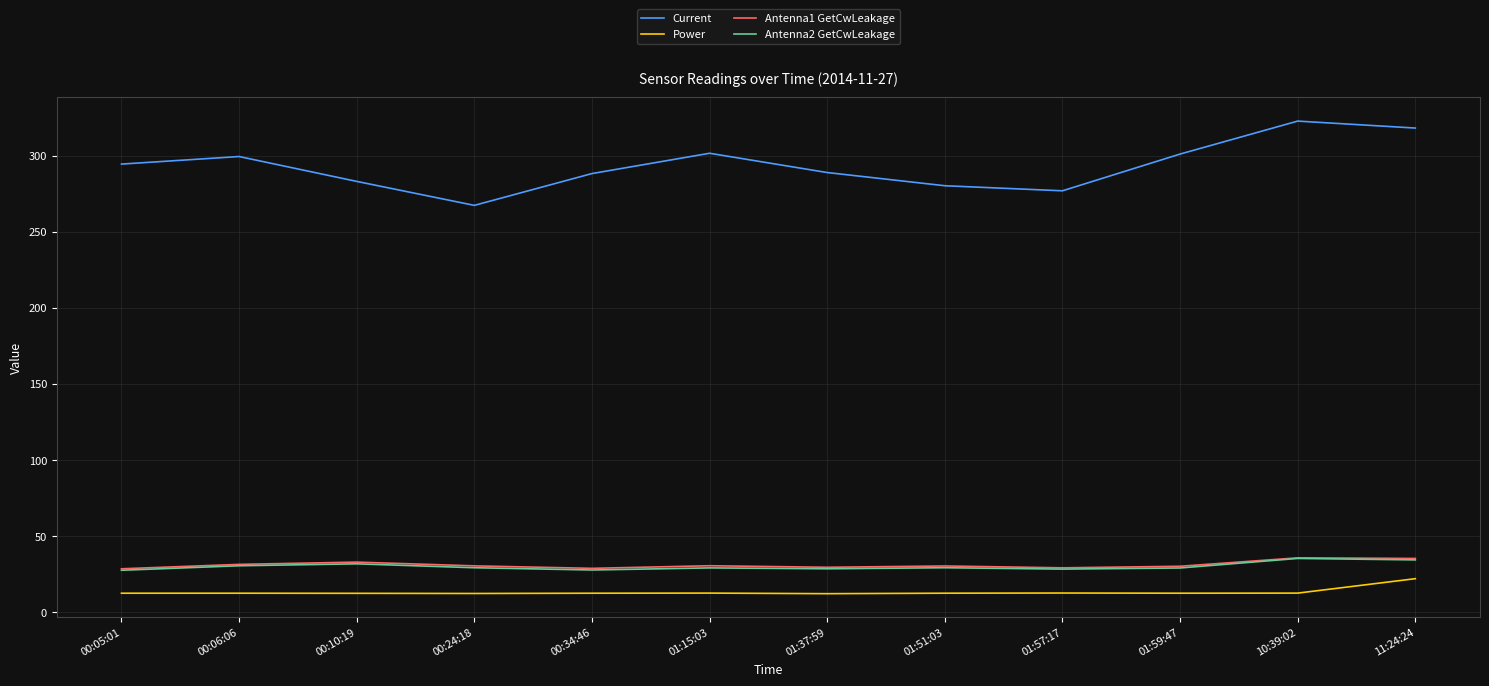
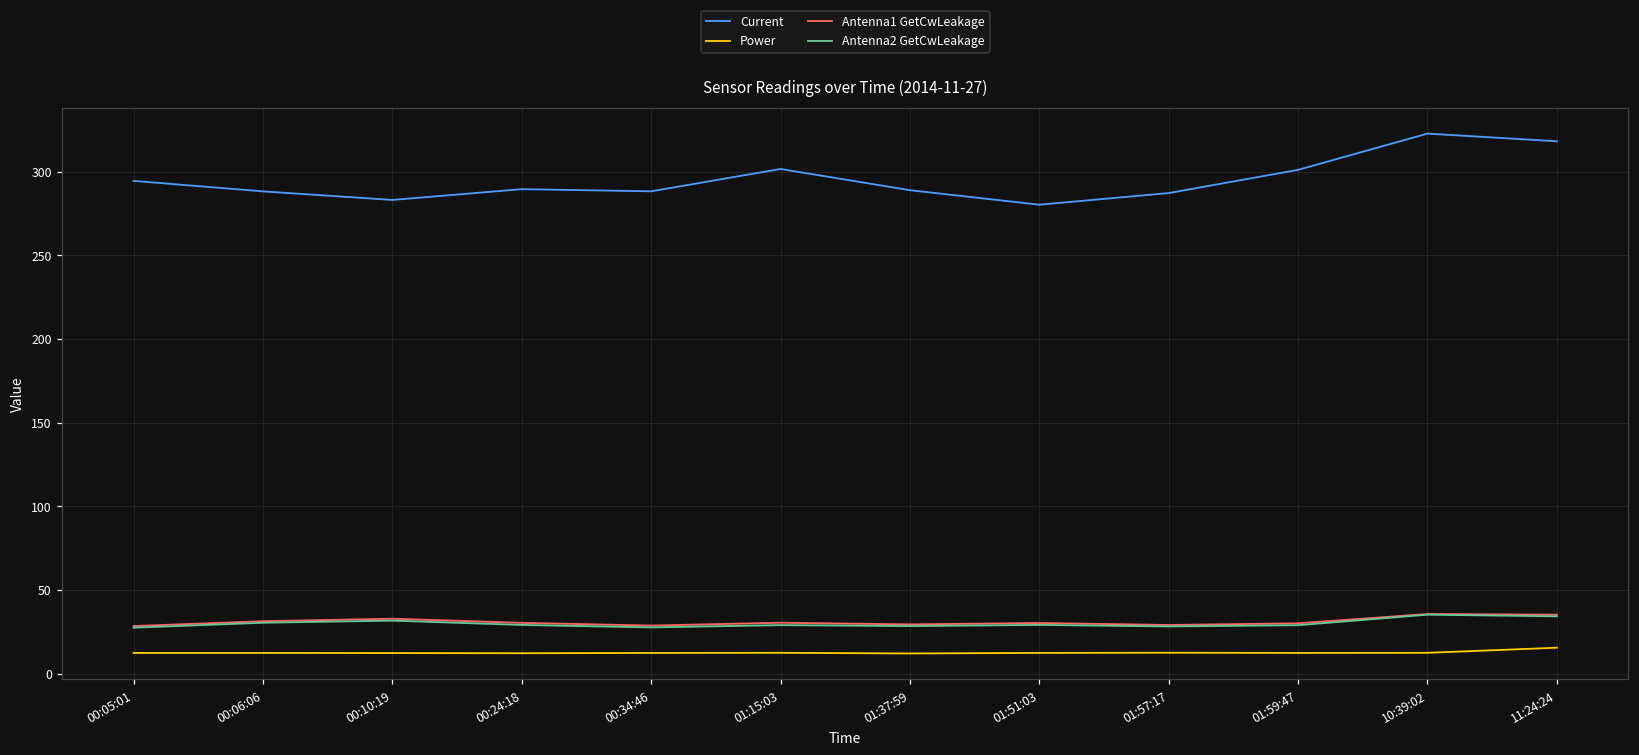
Current, 00:06:06: 300 -> 288
Current, 00:24:18: 267 -> 290
Current, 01:57:17: 277 -> 287
Power, 11:24:24: 22 -> 15
